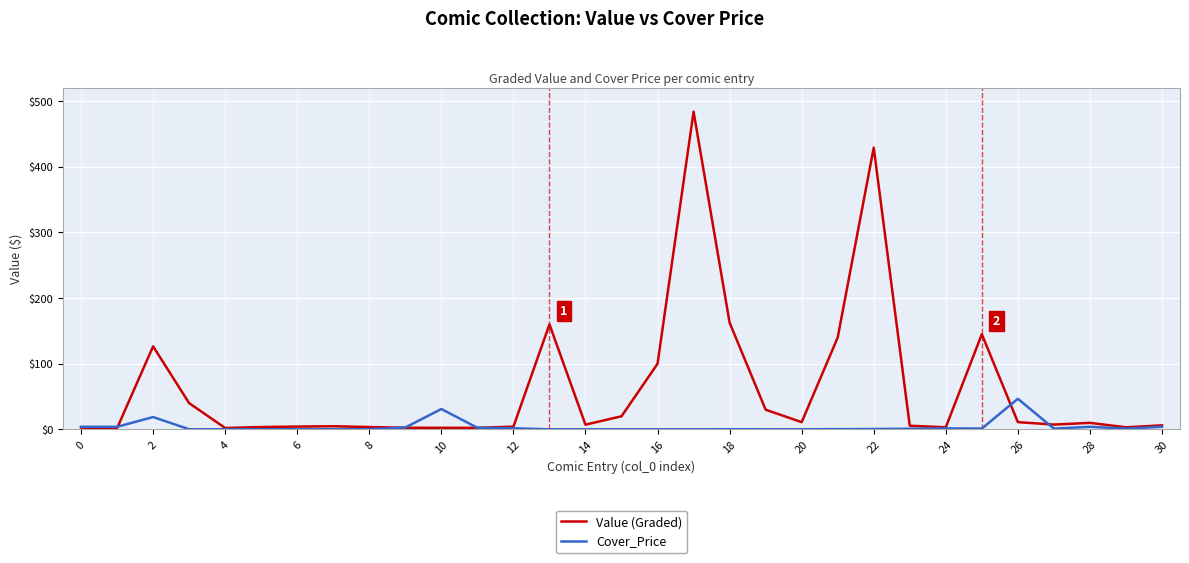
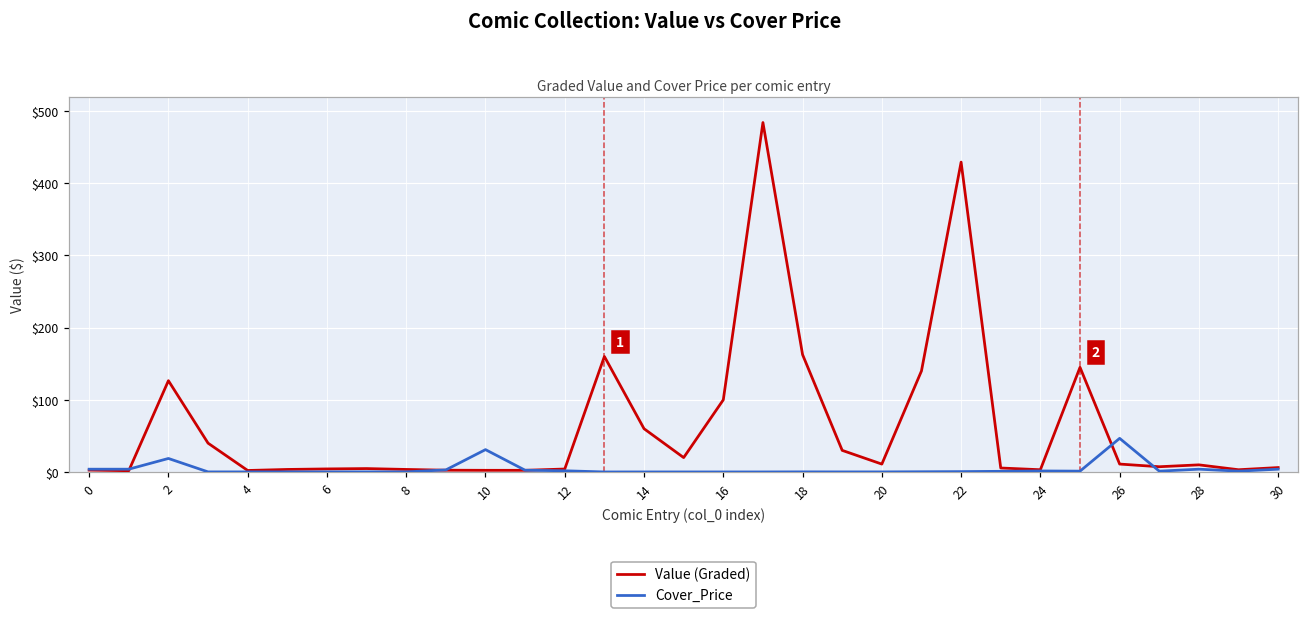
Value (Graded), 14: $10 -> $60
